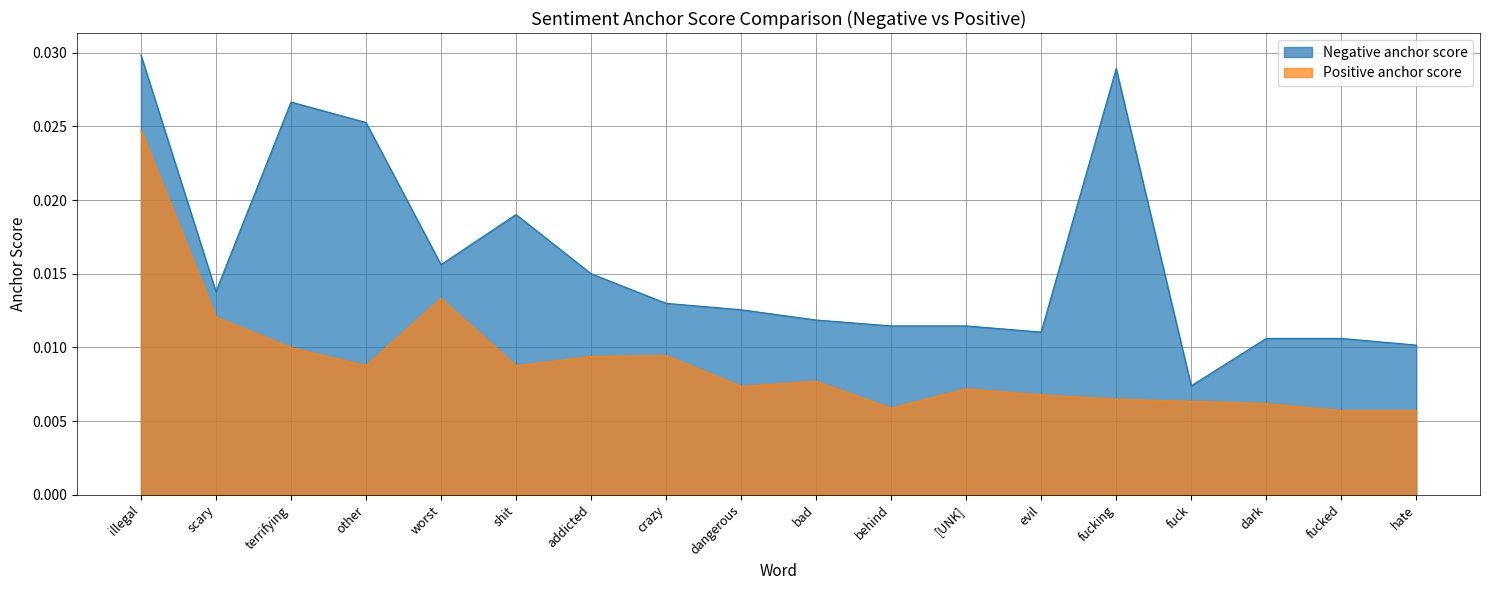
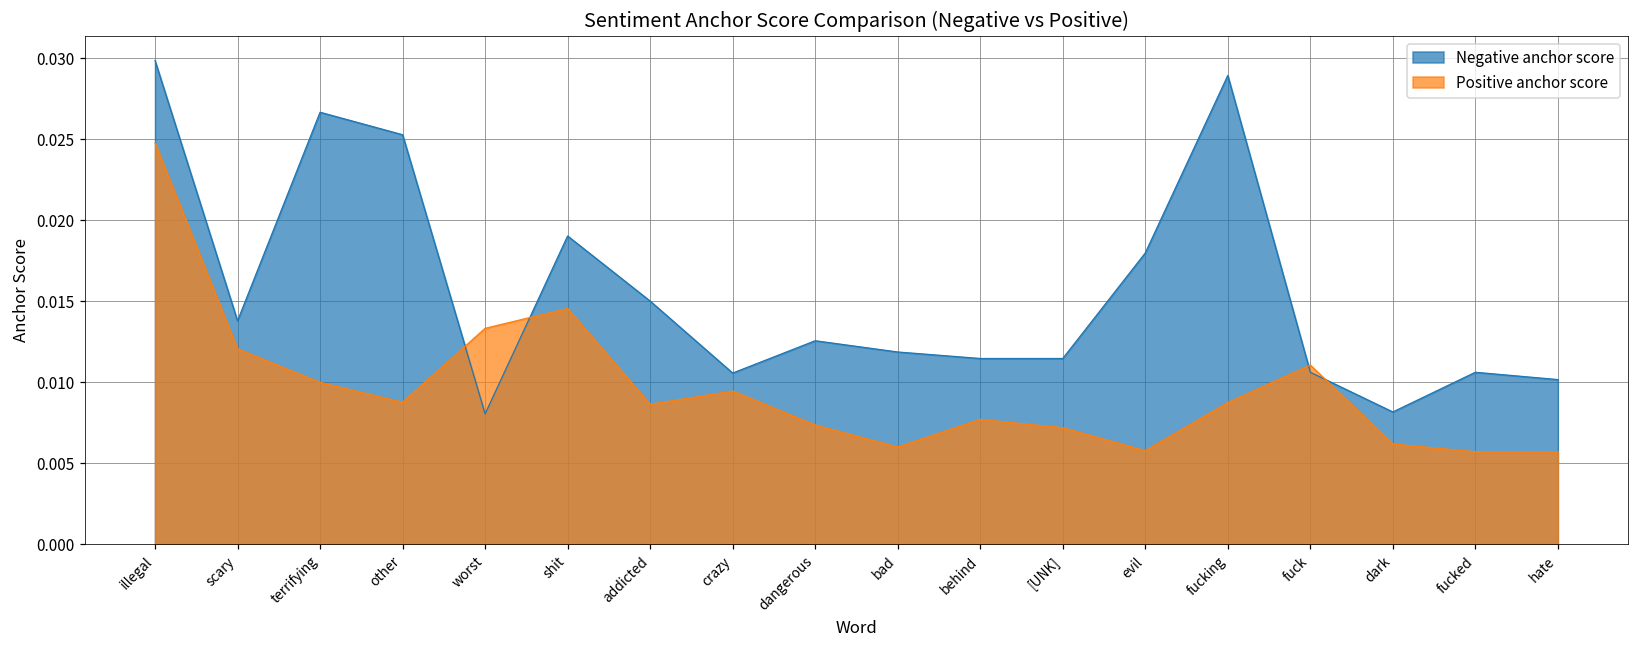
Negative anchor score, worst: 0.0156 -> 0.0080
Positive anchor score, shit: 0.0087 -> 0.0145
Positive anchor score, addicted: 0.0094 -> 0.0086
Negative anchor score, crazy: 0.0130 -> 0.0106
Positive anchor score, bad: 0.0077 -> 0.0060
Positive anchor score, behind: 0.0059 -> 0.0077
Negative anchor score, evil: 0.0110 -> 0.0180
Positive anchor score, evil: 0.0068 -> 0.0058
Positive anchor score, fucking: 0.0065 -> 0.0087
Negative anchor score, fuck: 0.0074 -> 0.0106
Positive anchor score, fuck: 0.0063 -> 0.0111
Negative anchor score, dark: 0.0106 -> 0.0082
